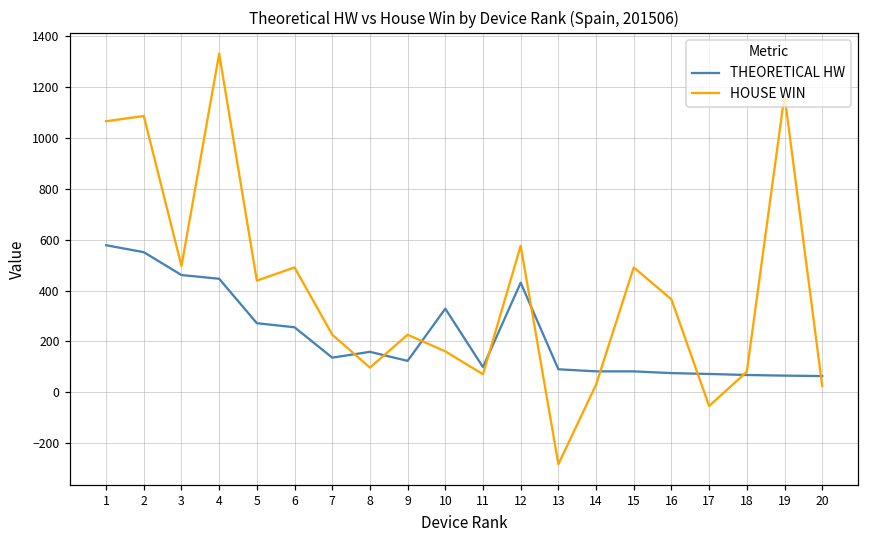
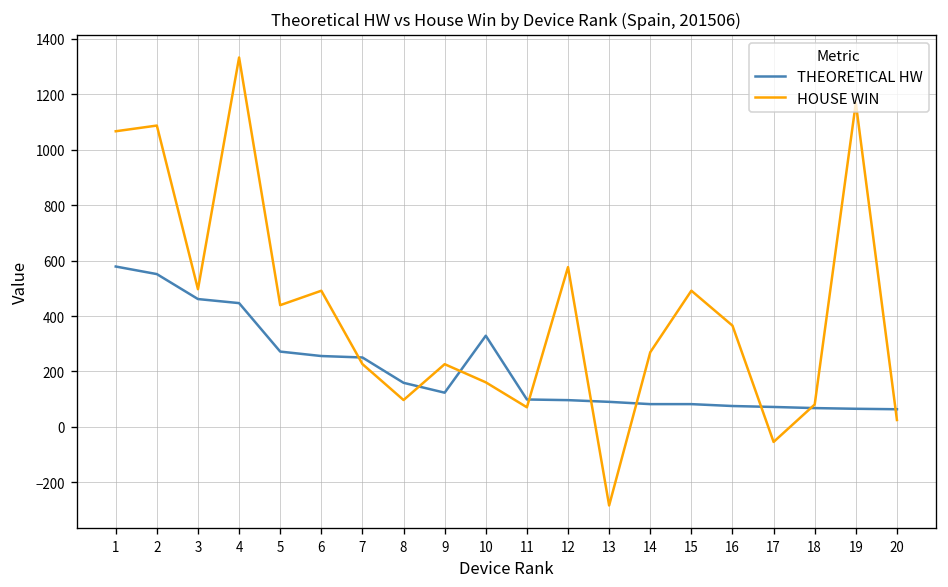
THEORETICAL HW, 7: 140 -> 250
THEORETICAL HW, 12: 430 -> 100
HOUSE WIN, 14: 30 -> 270
